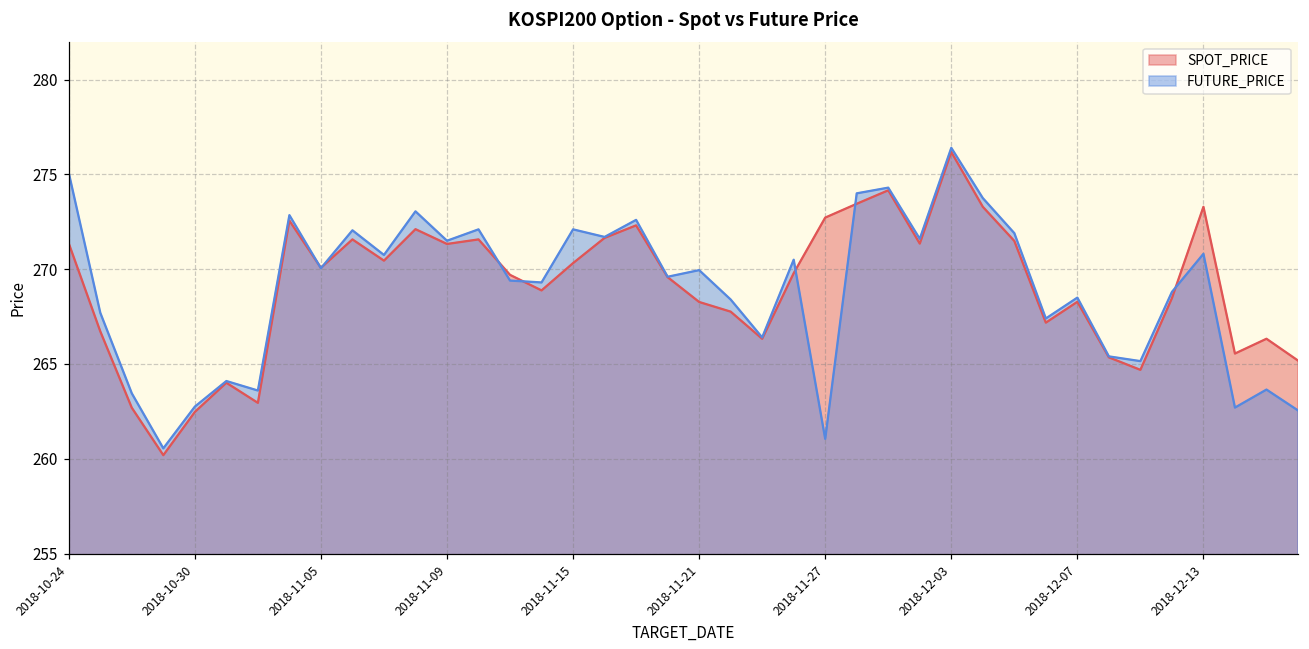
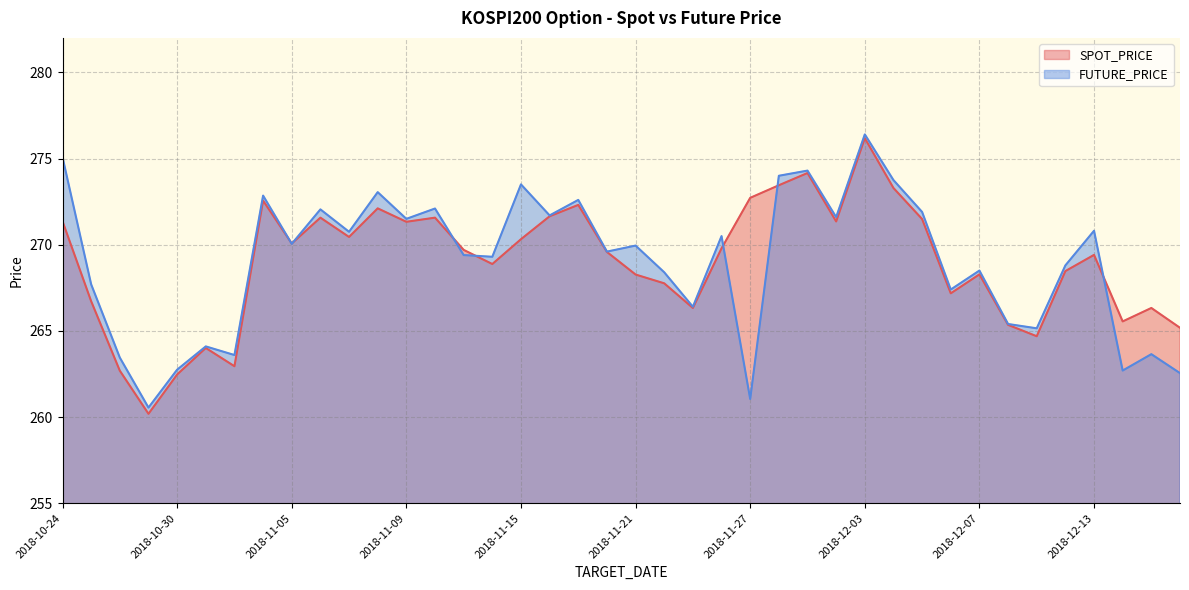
FUTURE_PRICE, 2018-11-15: 272.1 -> 273.5
SPOT_PRICE, 2018-12-13: 273.3 -> 269.4
